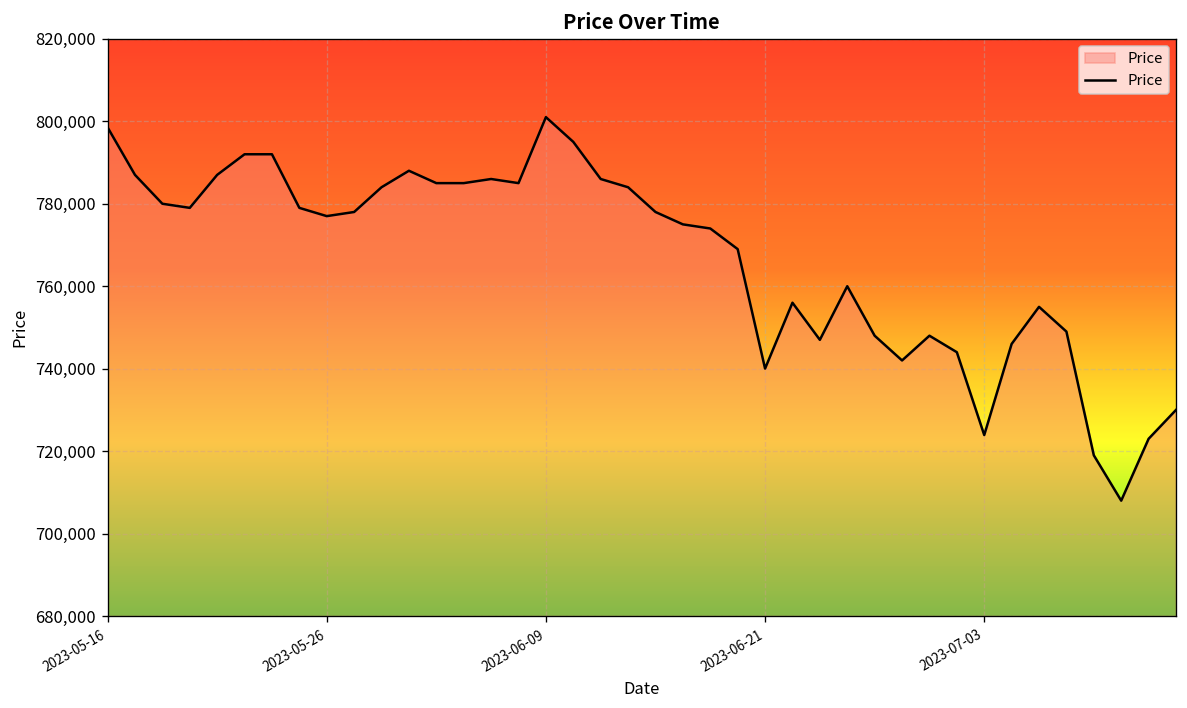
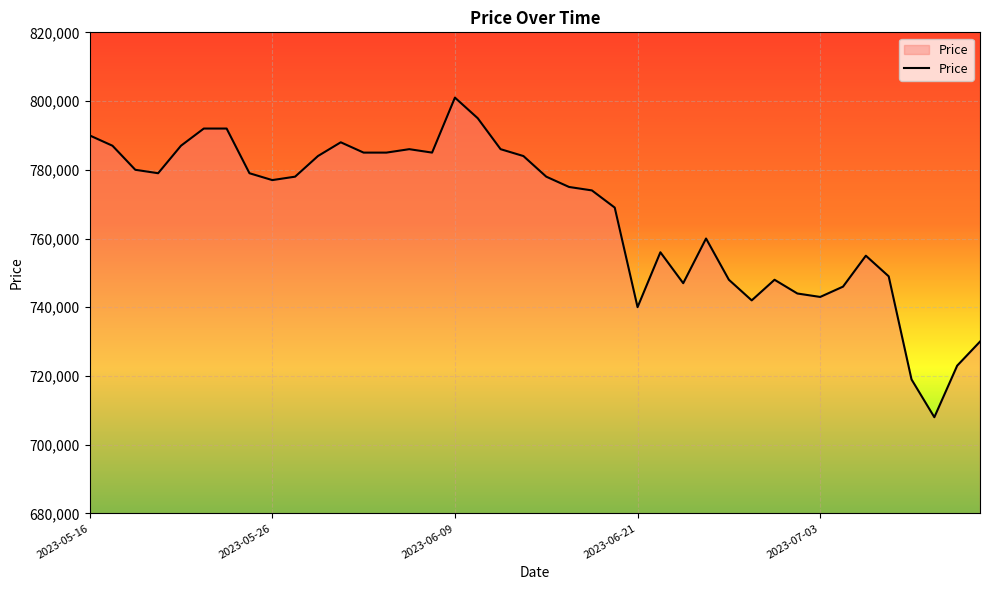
2023-05-16: 799,000 -> 790,000
2023-07-03: 724,000 -> 743,000
